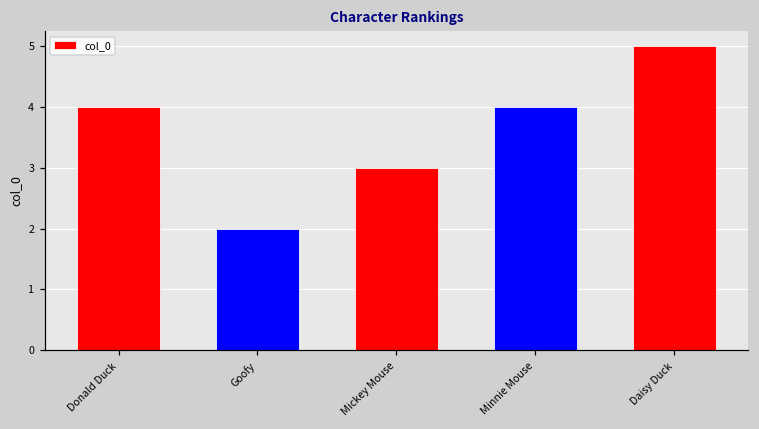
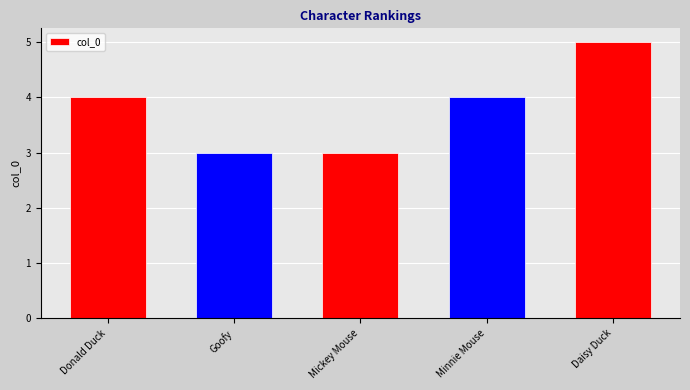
Goofy: 2 -> 3
